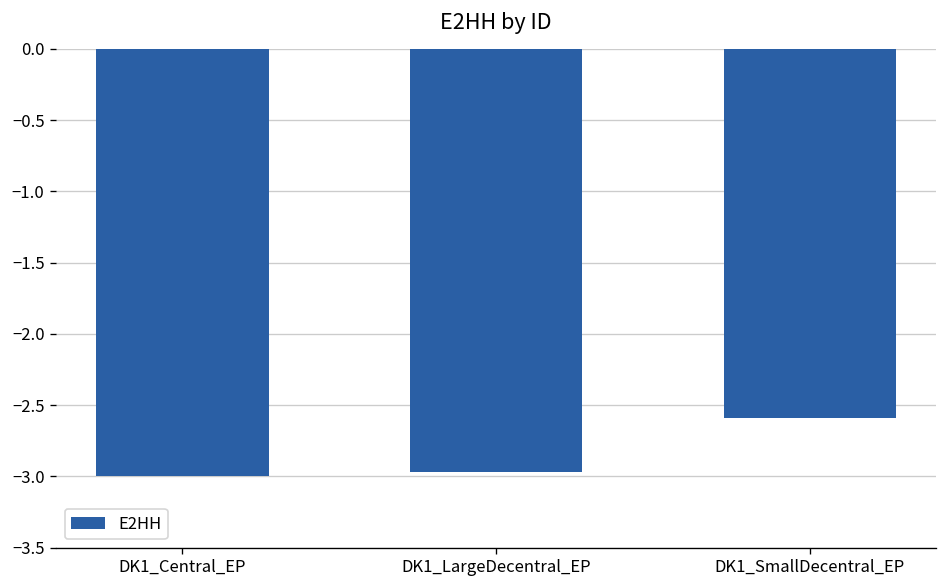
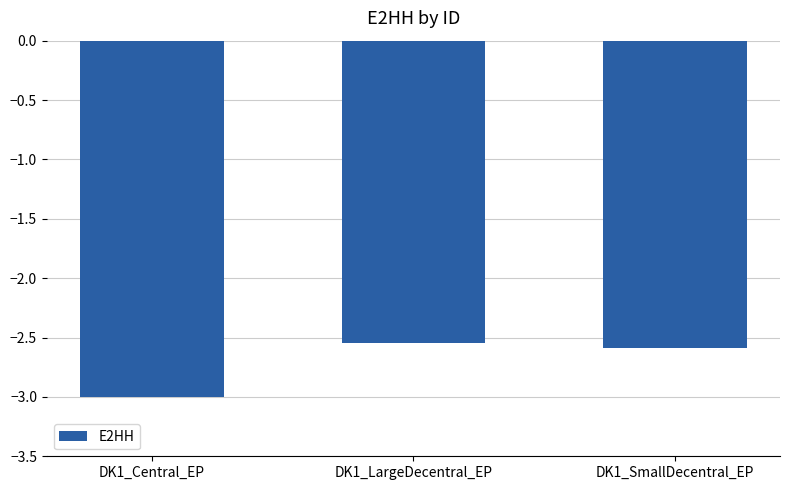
DK1_LargeDecentral_EP: -2.97 -> -2.55
